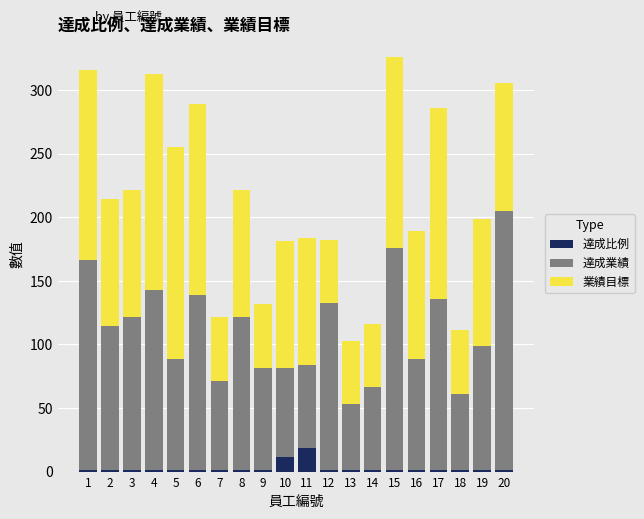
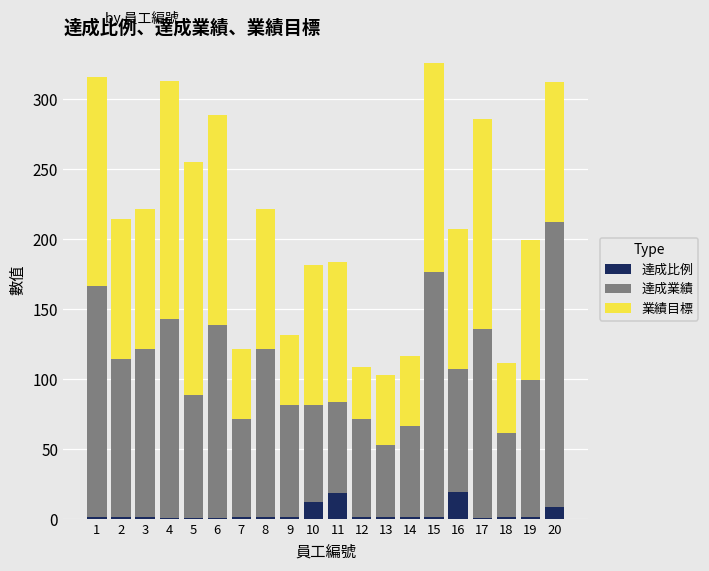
達成業績, 12: 131 -> 70
業績目標, 12: 50 -> 37
達成比例, 16: 1 -> 19
達成比例, 20: 1 -> 8
